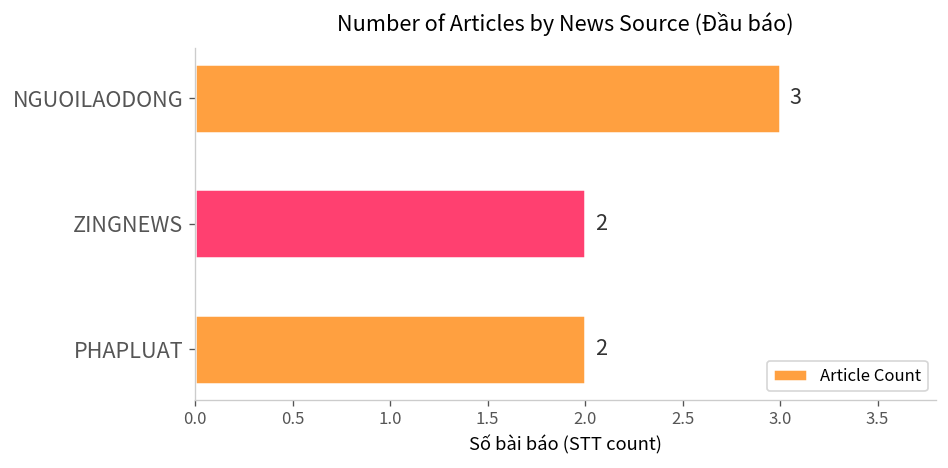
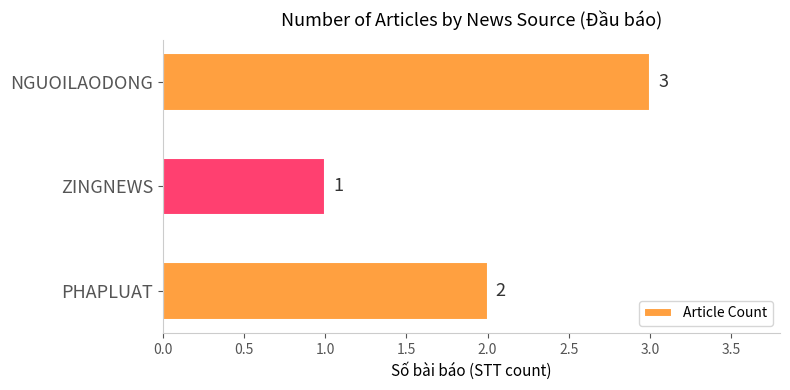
ZINGNEWS: 2 -> 1
